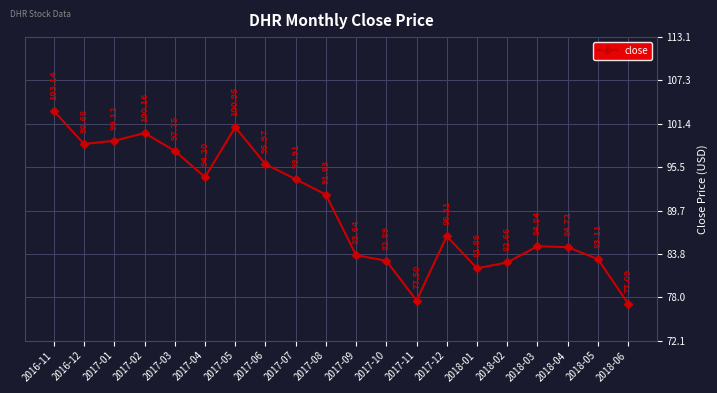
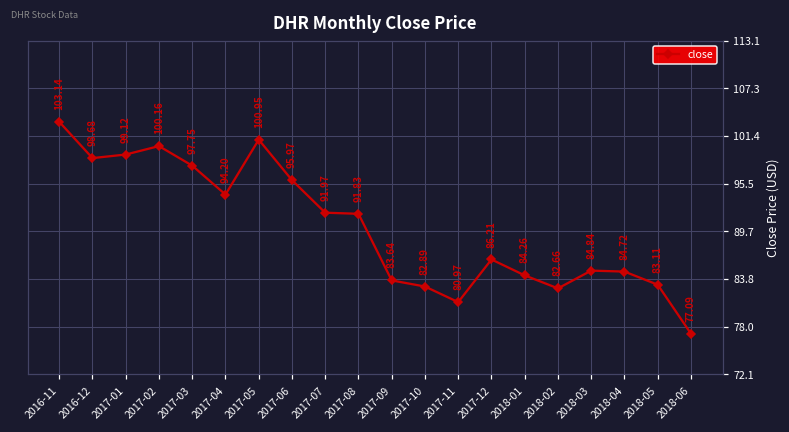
2017-07: 93.91 -> 91.97
2017-11: 77.50 -> 80.97
2018-01: 81.86 -> 84.26
